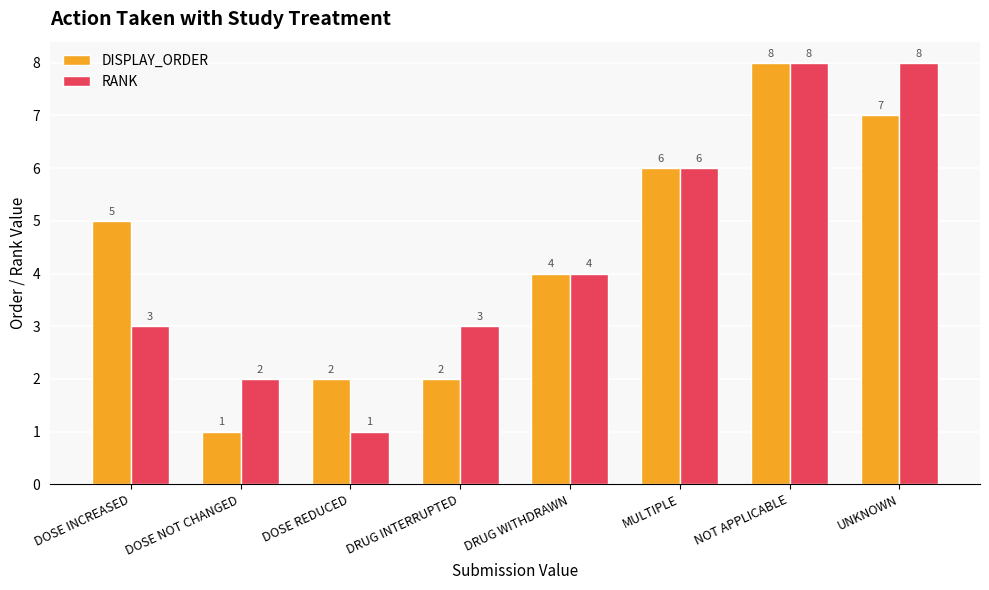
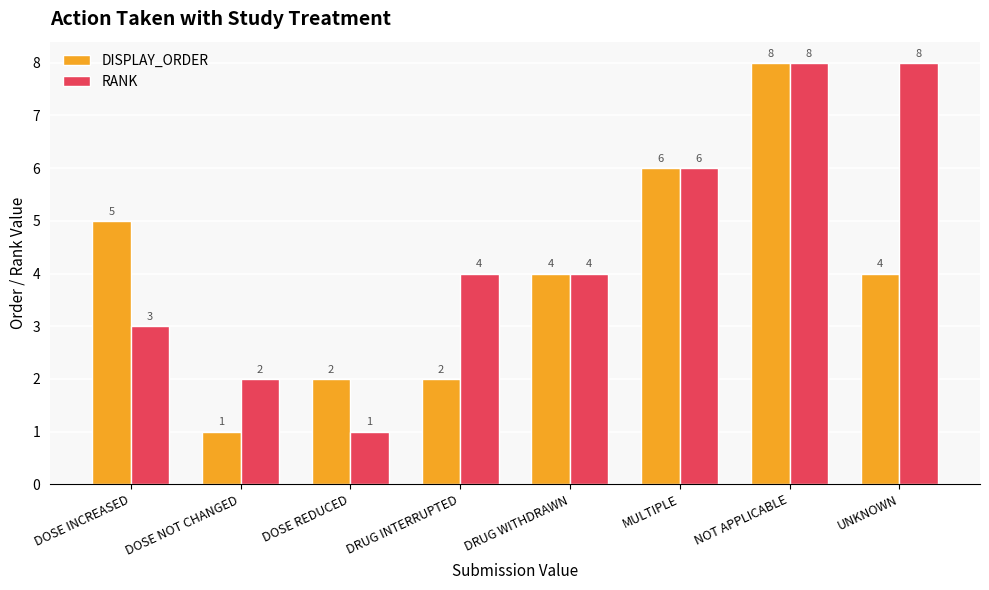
RANK, DRUG INTERRUPTED: 3 -> 4
DISPLAY_ORDER, UNKNOWN: 7 -> 4
